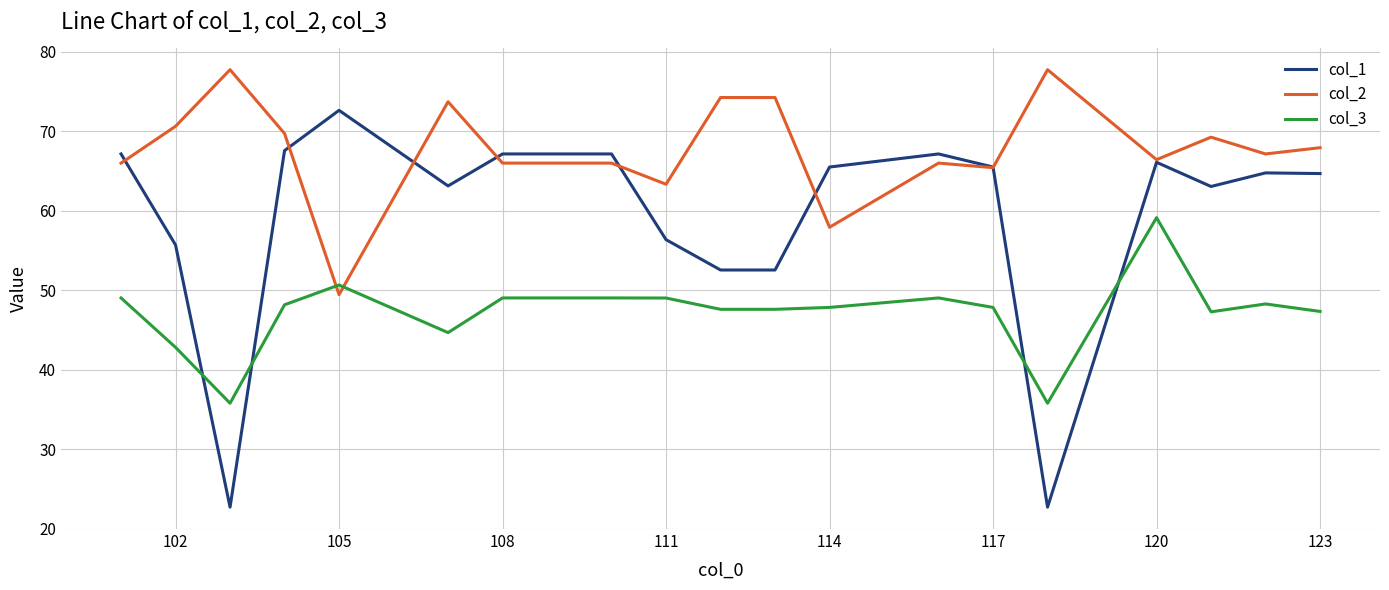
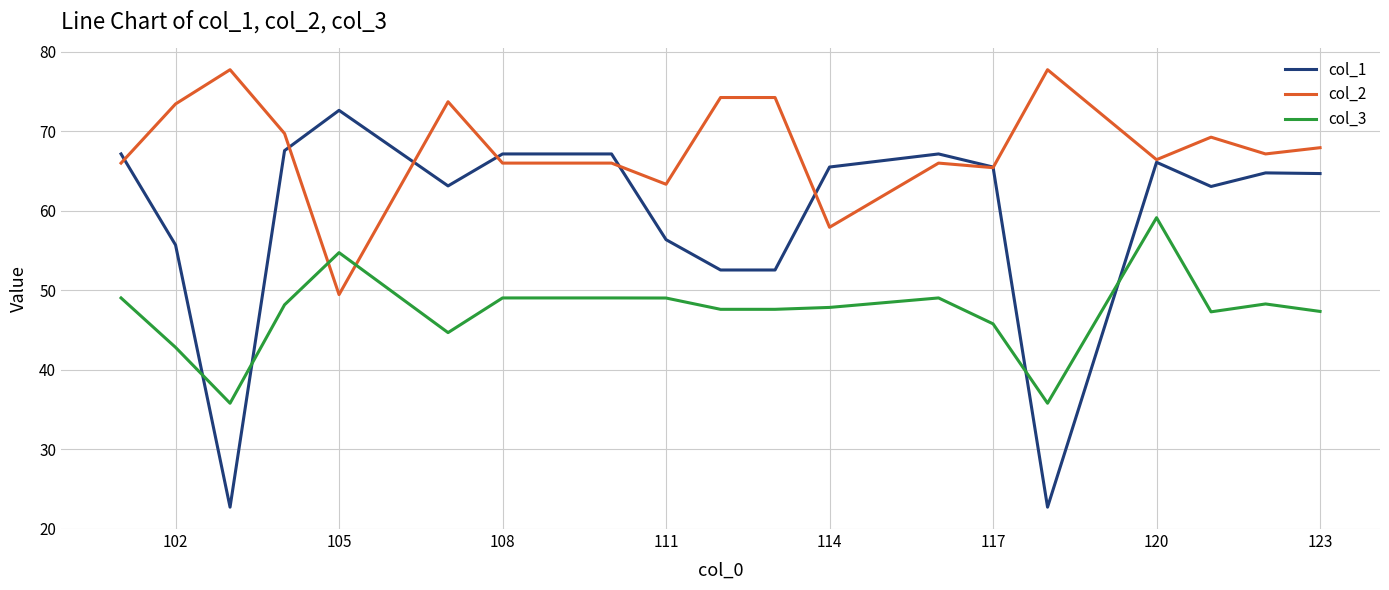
col_2, 102: 71 -> 73
col_3, 105: 51 -> 55
col_3, 117: 48 -> 46
